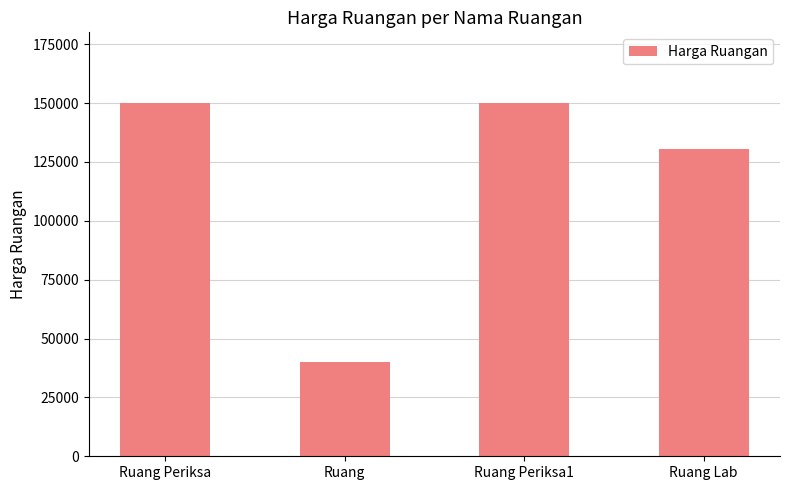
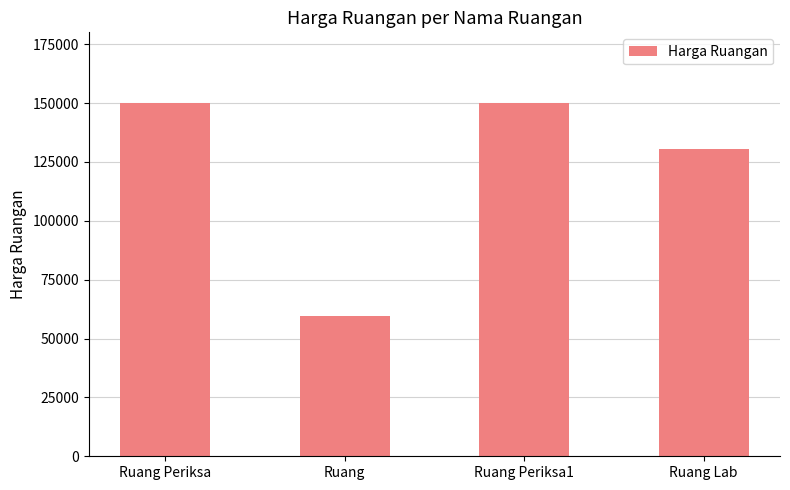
Ruang: 40000 -> 59000
